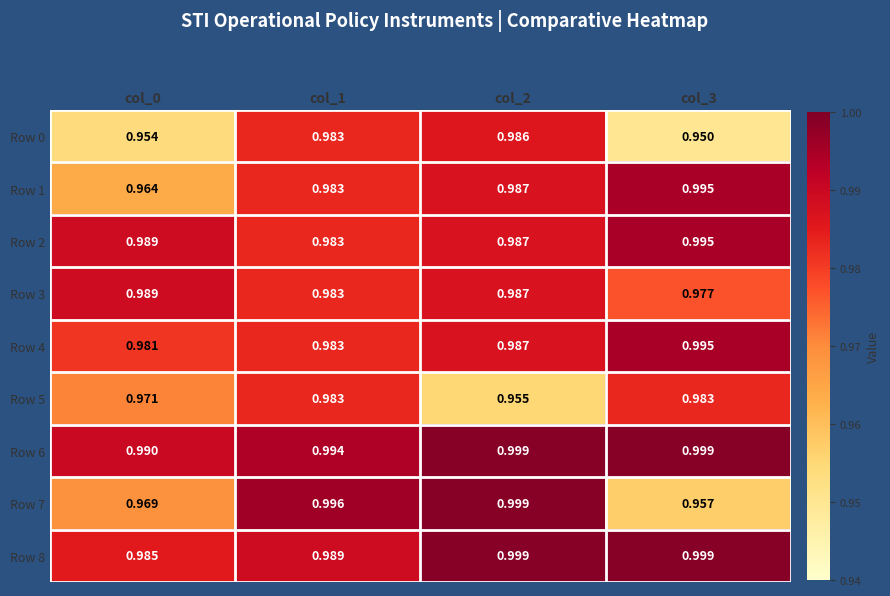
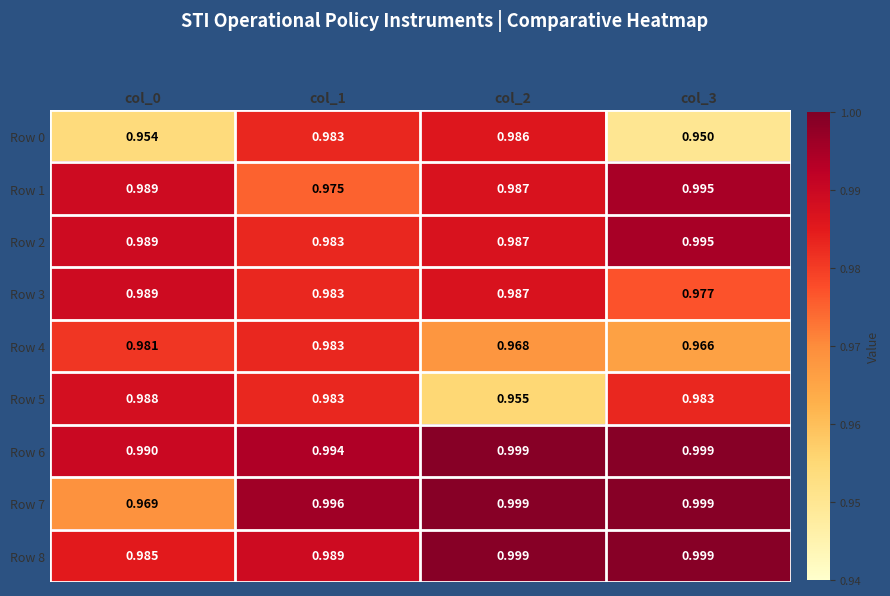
Row 1, col_0: 0.964 -> 0.989
Row 1, col_1: 0.983 -> 0.975
Row 4, col_2: 0.987 -> 0.968
Row 4, col_3: 0.995 -> 0.966
Row 5, col_0: 0.971 -> 0.988
Row 7, col_3: 0.957 -> 0.999
